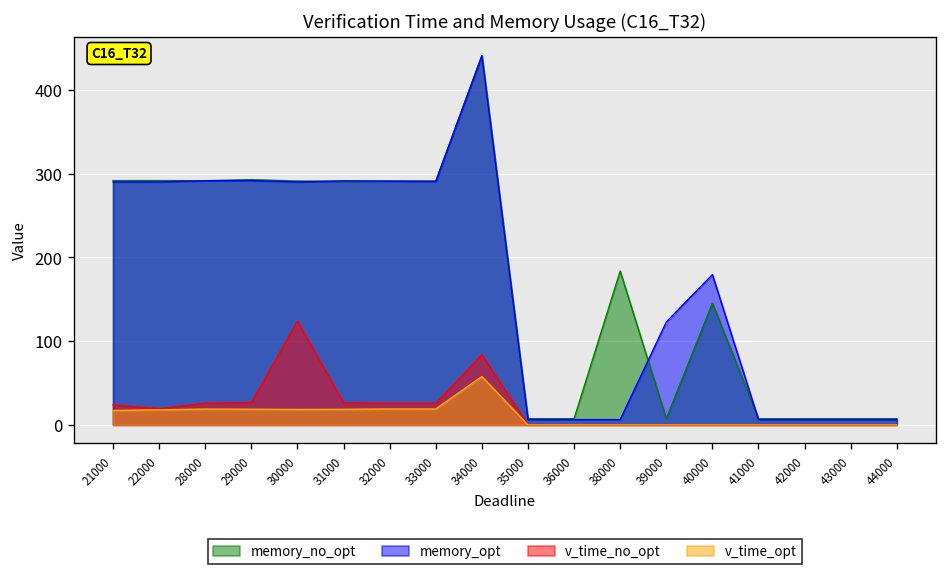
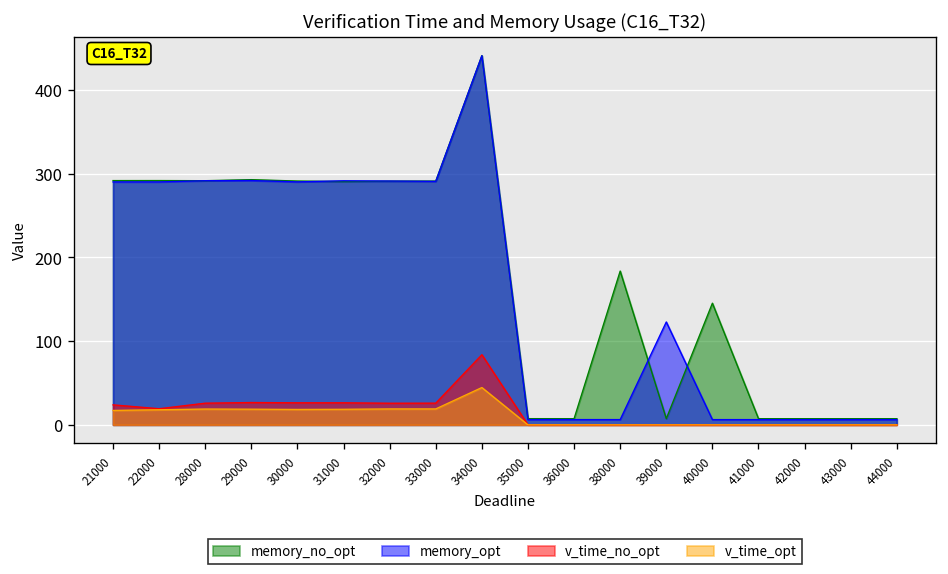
v_time_no_opt, 30000: 120 -> 30
v_time_opt, 34000: 60 -> 40
memory_opt, 40000: 180 -> 10
